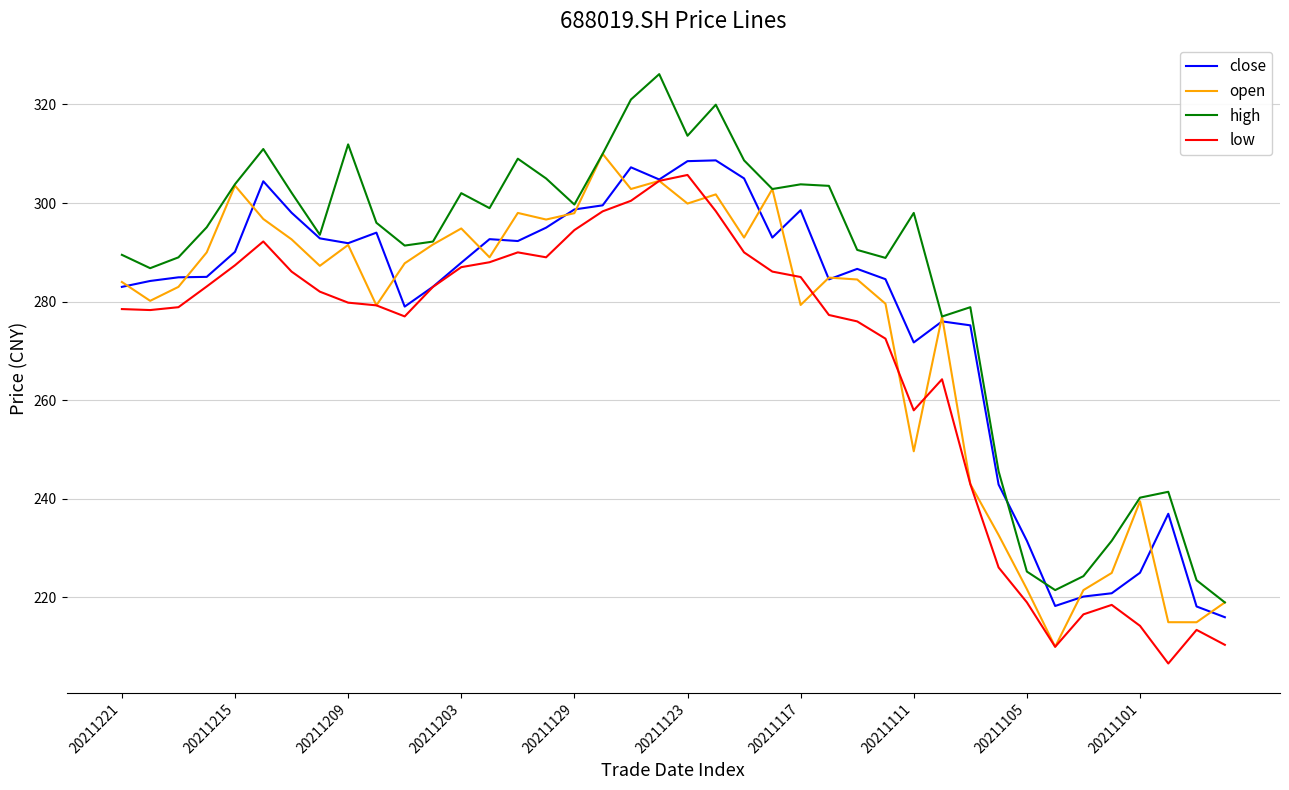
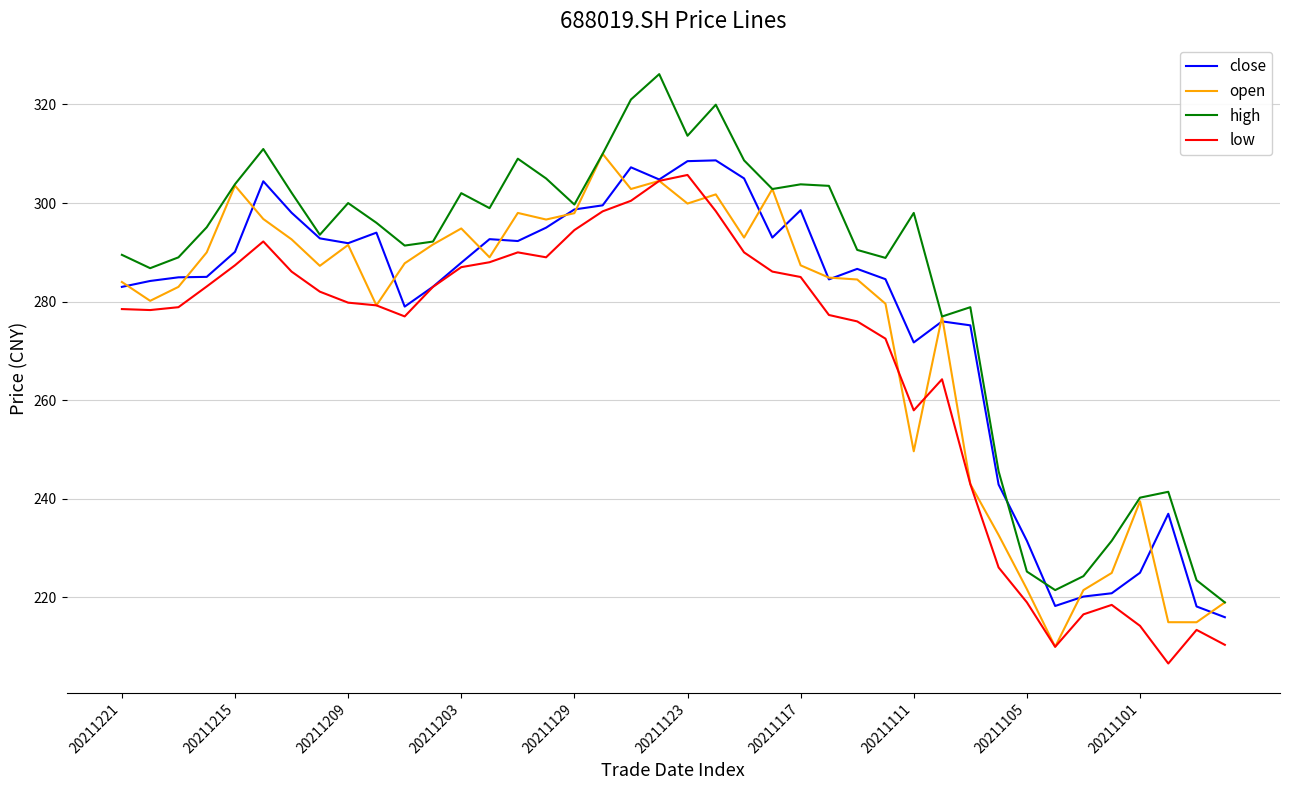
high, 20211209: 312 -> 300
open, 20211117: 279 -> 287
